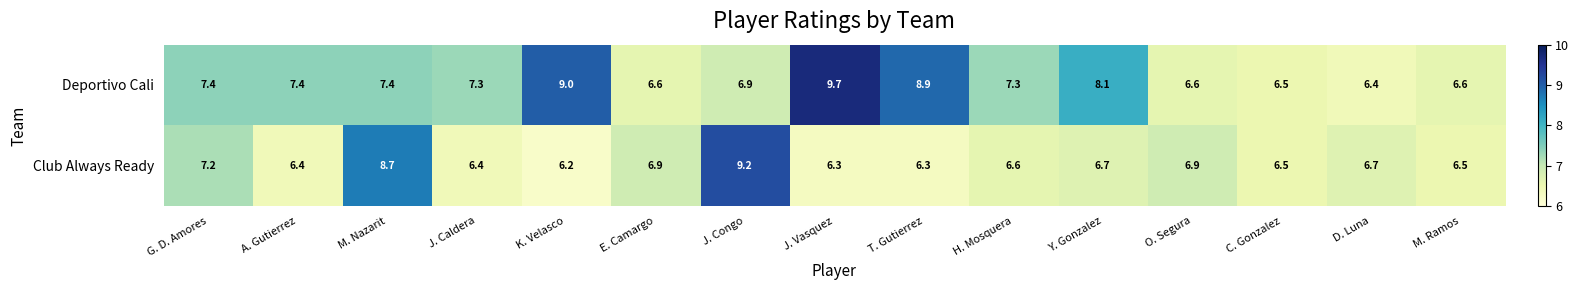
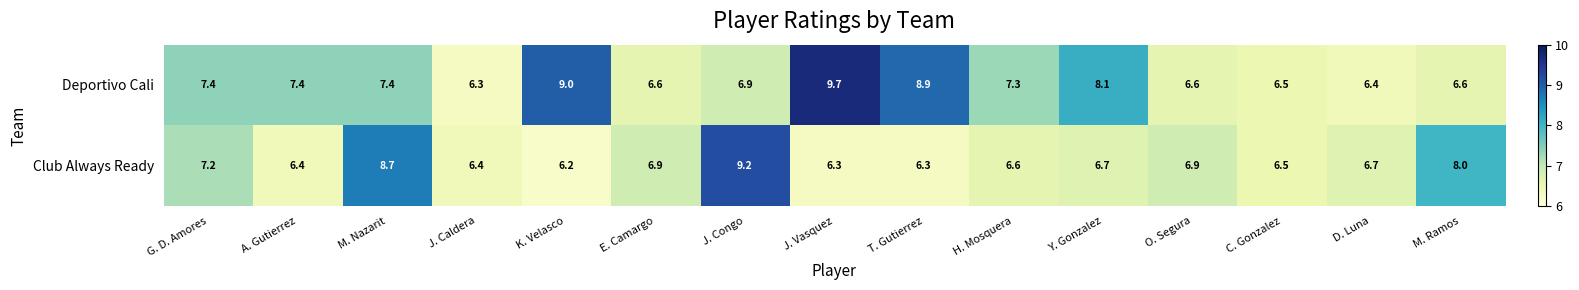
Deportivo Cali, J. Caldera: 7.3 -> 6.3
Club Always Ready, M. Ramos: 6.5 -> 8.0
